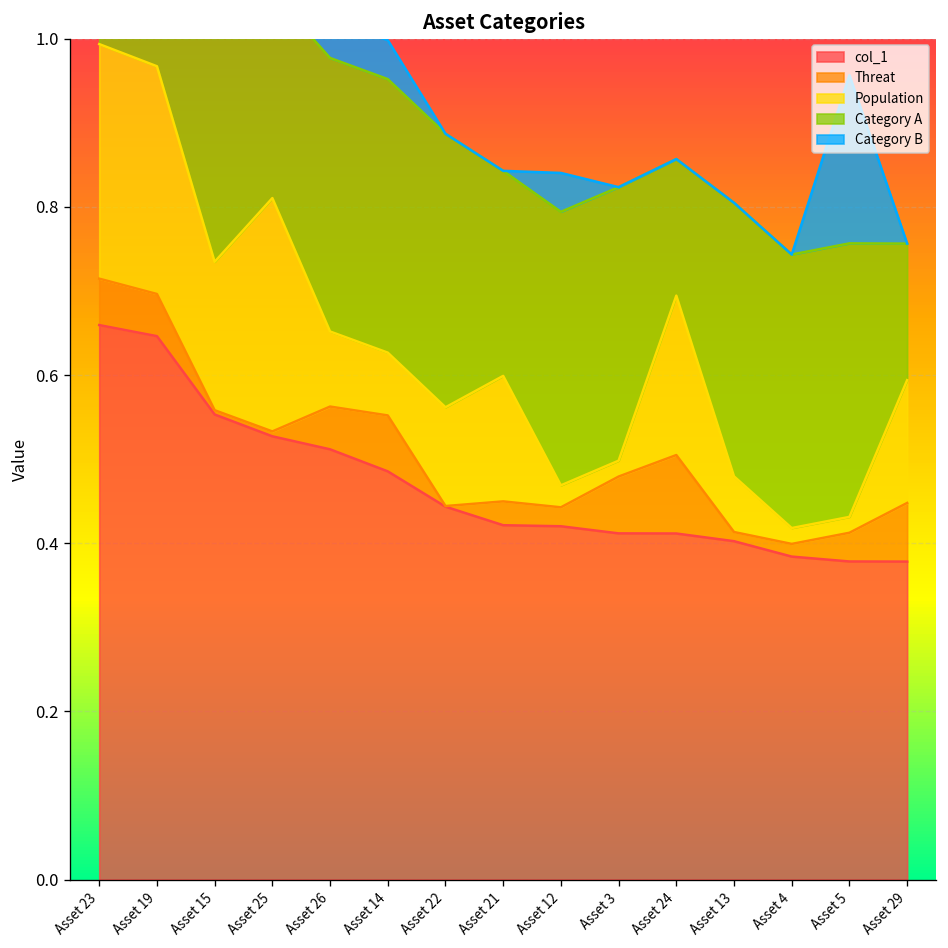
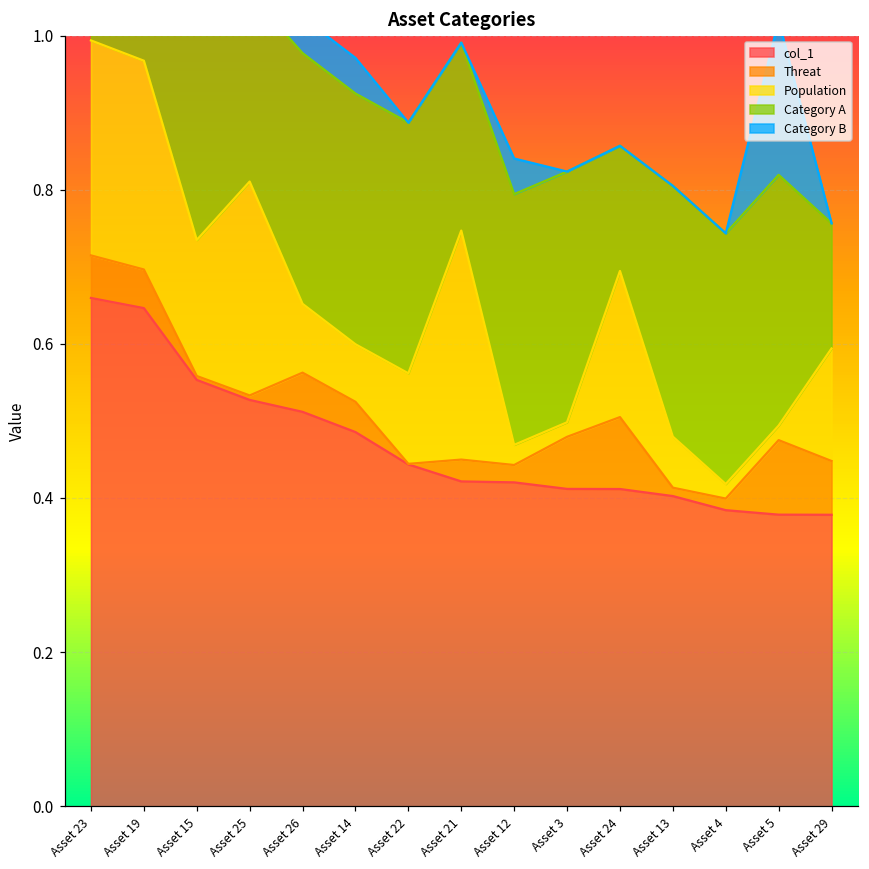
Threat, Asset 14: 0.07 -> 0.04
Population, Asset 21: 0.15 -> 0.30
Threat, Asset 5: 0.03 -> 0.10
